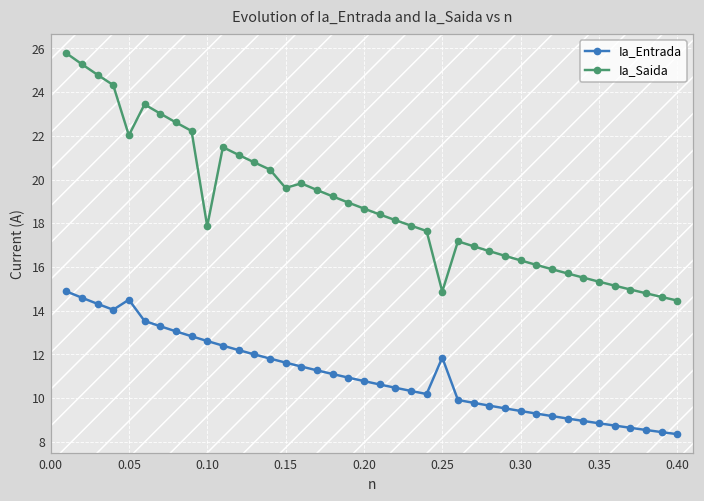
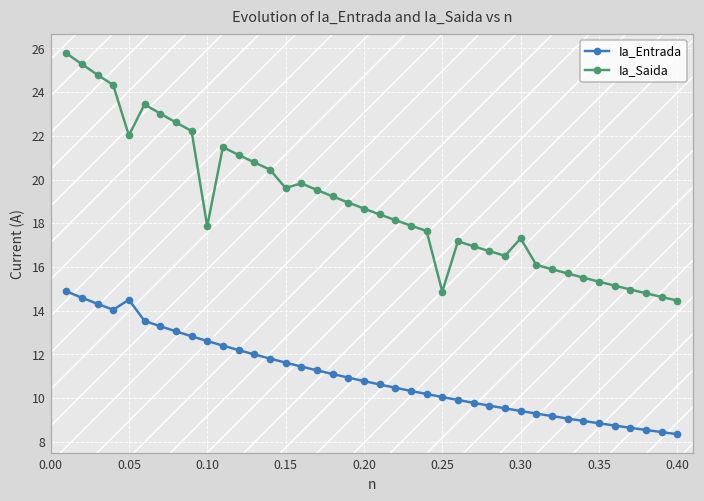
Ia_Entrada, 0.25: 11.9 -> 10.1
Ia_Saida, 0.30: 16.3 -> 17.3
